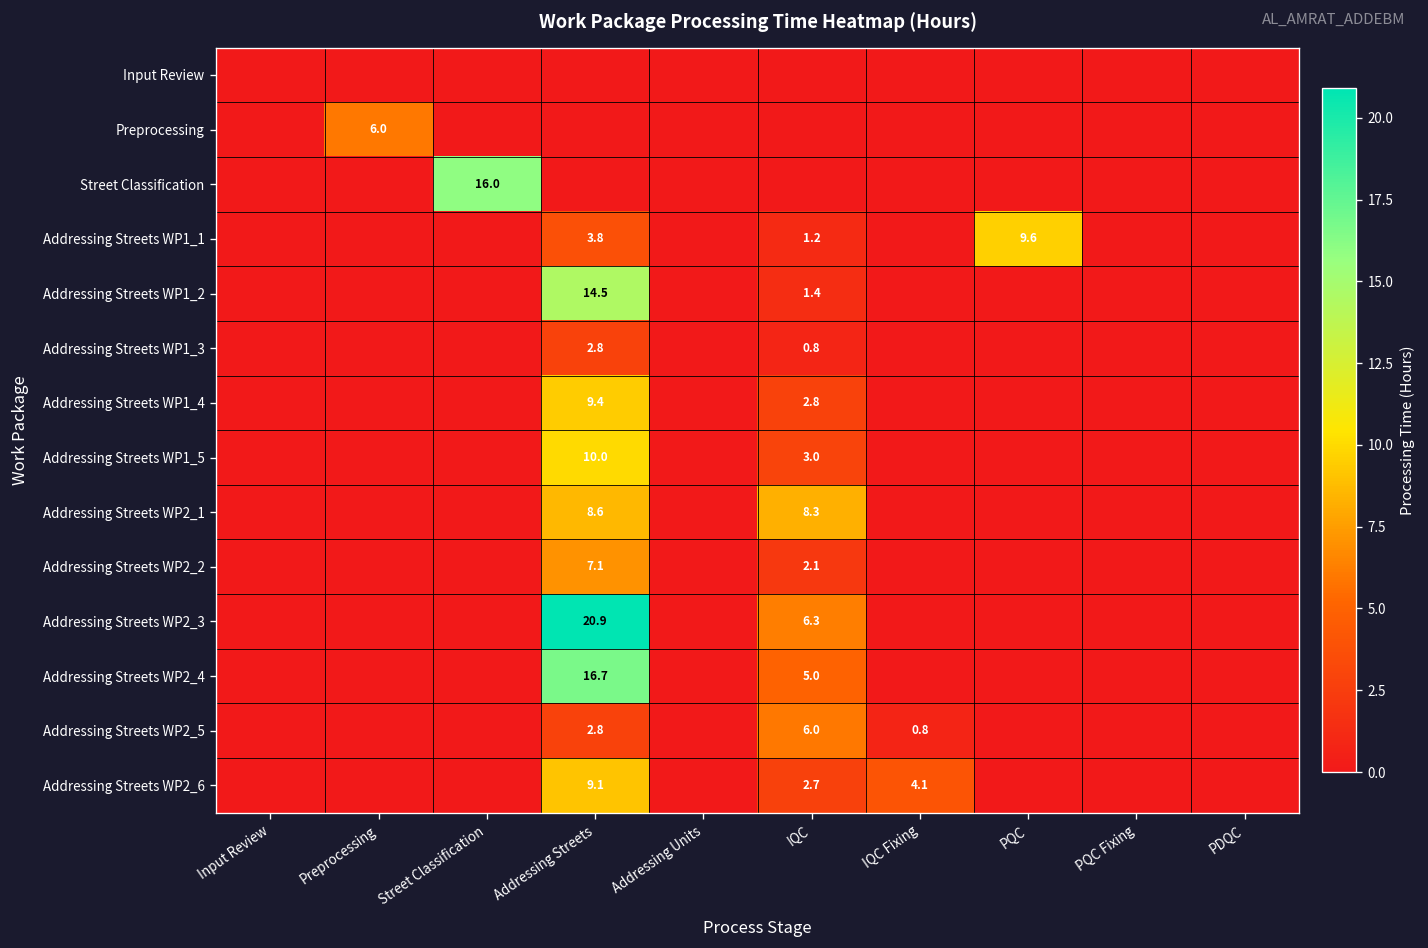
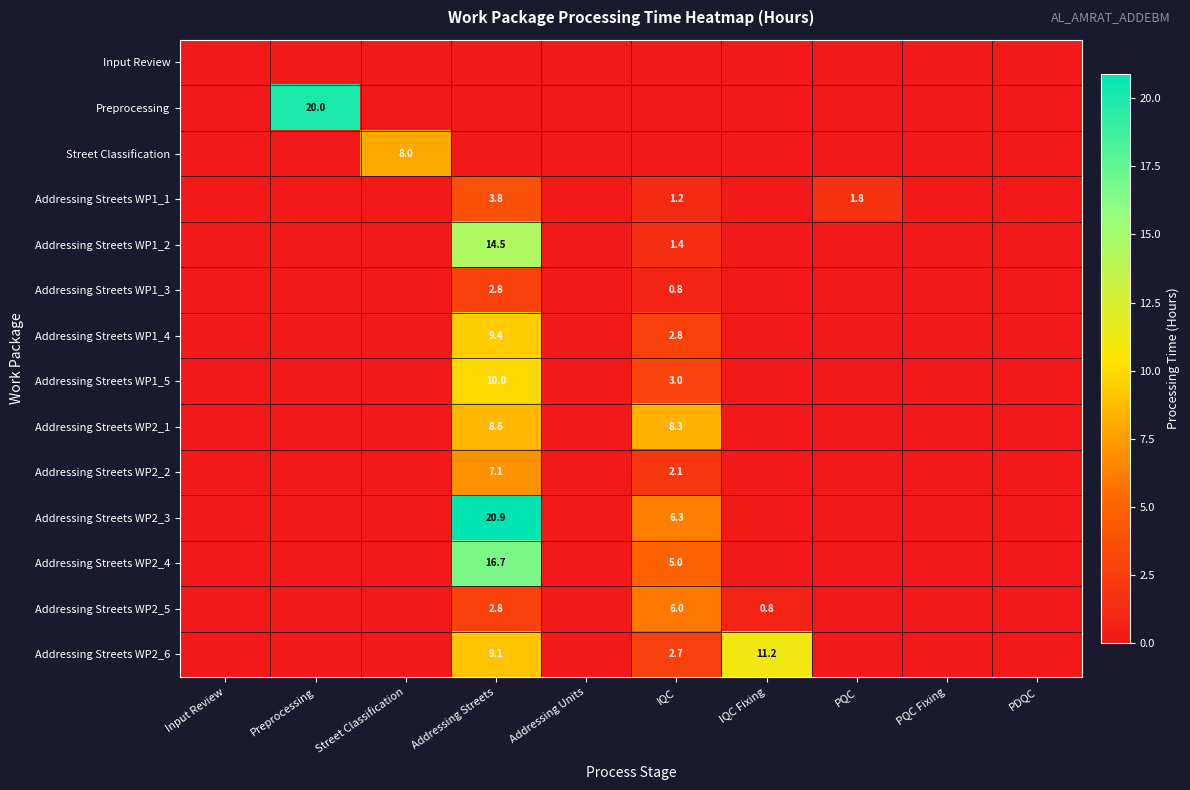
Preprocessing, Preprocessing: 6.0 -> 20.0
Street Classification, Street Classification: 16.0 -> 8.0
Addressing Streets WP1_1, PQC: 9.6 -> 1.8
Addressing Streets WP2_6, IQC Fixing: 4.1 -> 11.2
